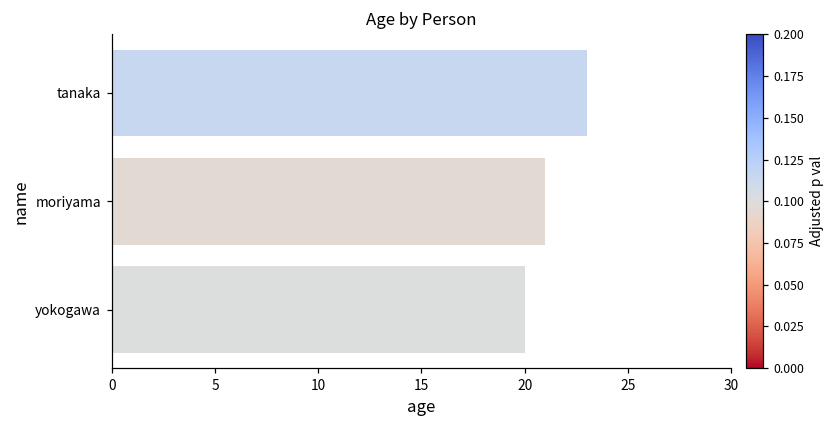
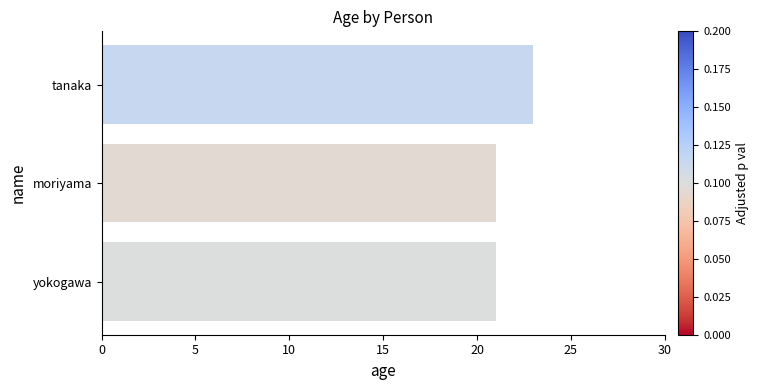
yokogawa: 20 -> 21
